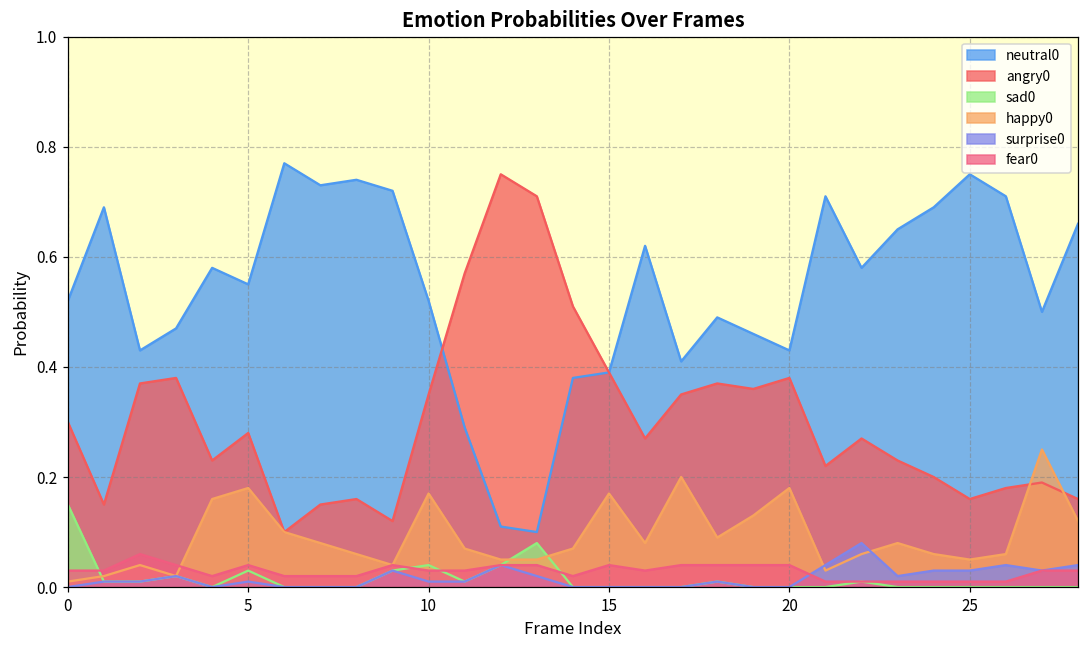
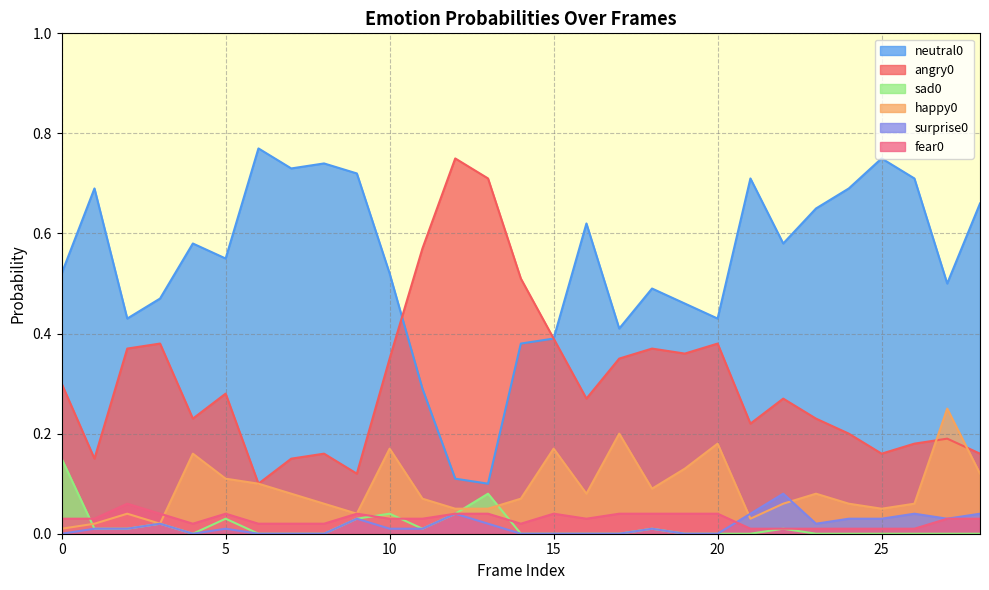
happy0, 5: 0.18 -> 0.11
